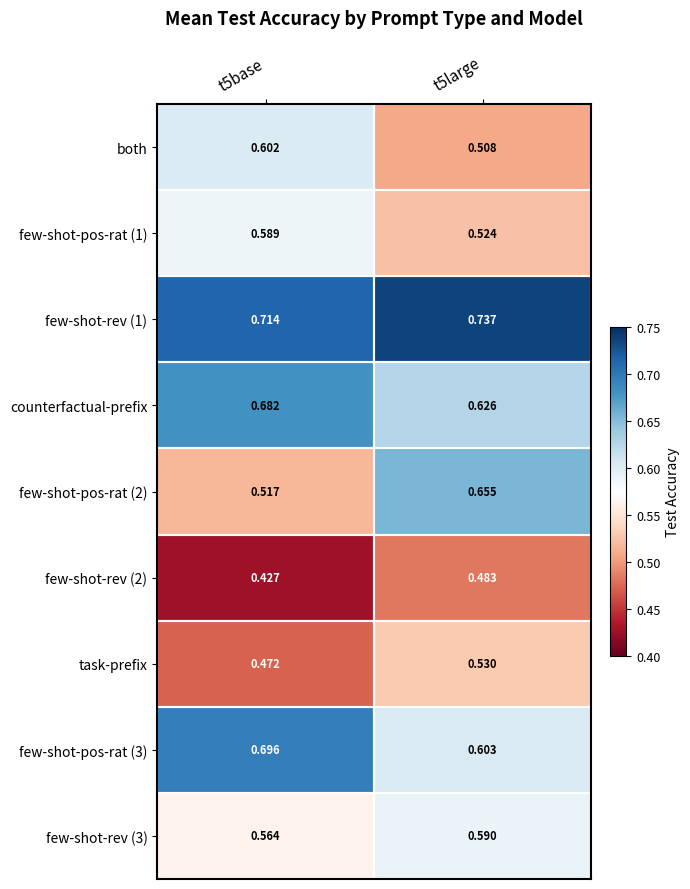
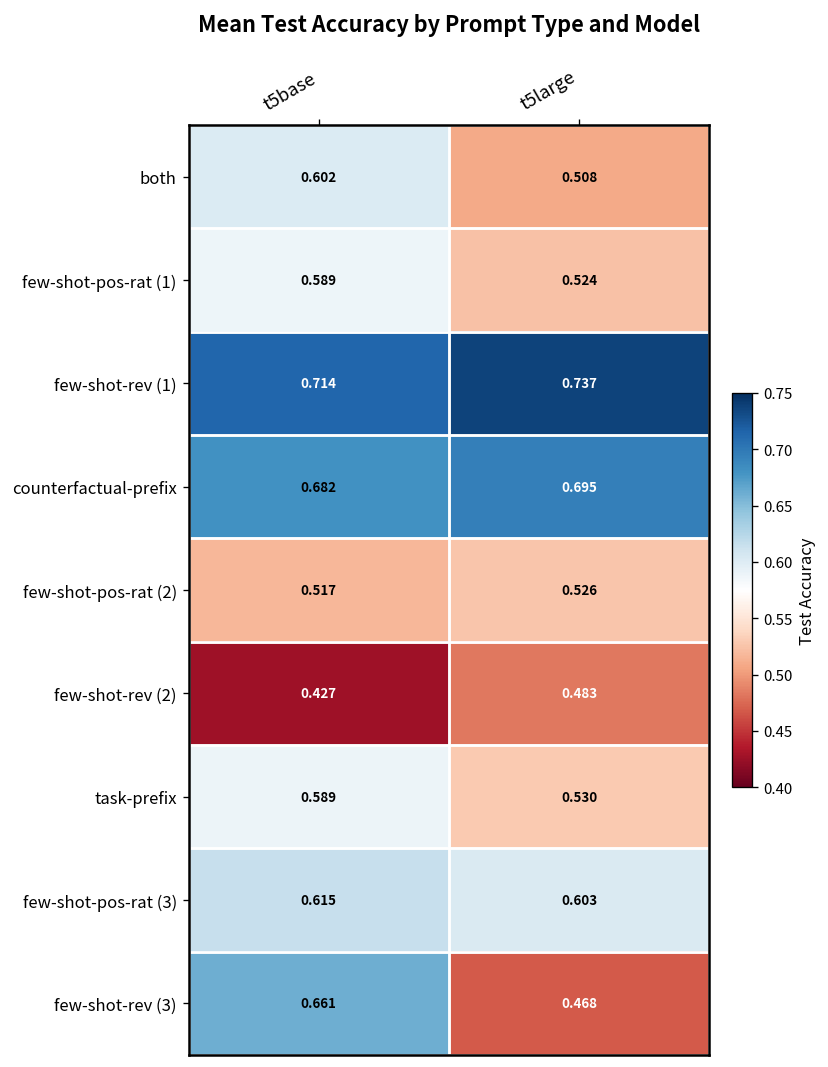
counterfactual-prefix, t5large: 0.626 -> 0.695
few-shot-pos-rat (2), t5large: 0.655 -> 0.526
task-prefix, t5base: 0.472 -> 0.589
few-shot-pos-rat (3), t5base: 0.696 -> 0.615
few-shot-rev (3), t5base: 0.564 -> 0.661
few-shot-rev (3), t5large: 0.590 -> 0.468
